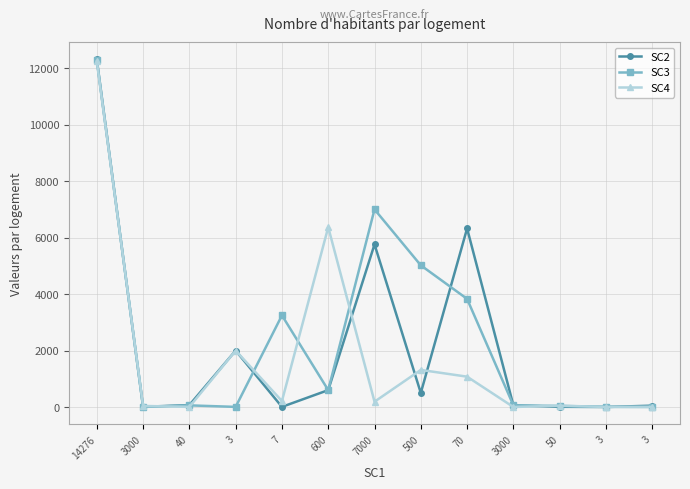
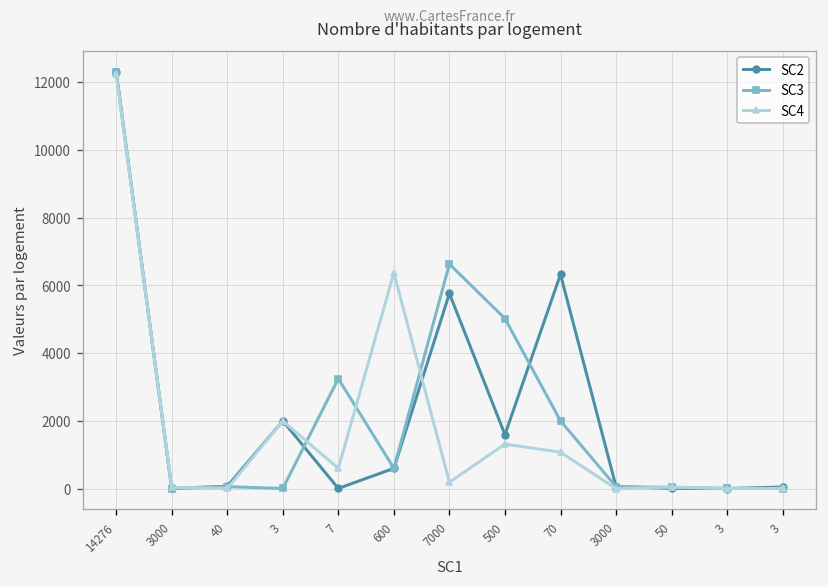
SC4, 7: 200 -> 600
SC3, 7000: 7000 -> 6600
SC2, 500: 500 -> 1600
SC3, 70: 3800 -> 2000
